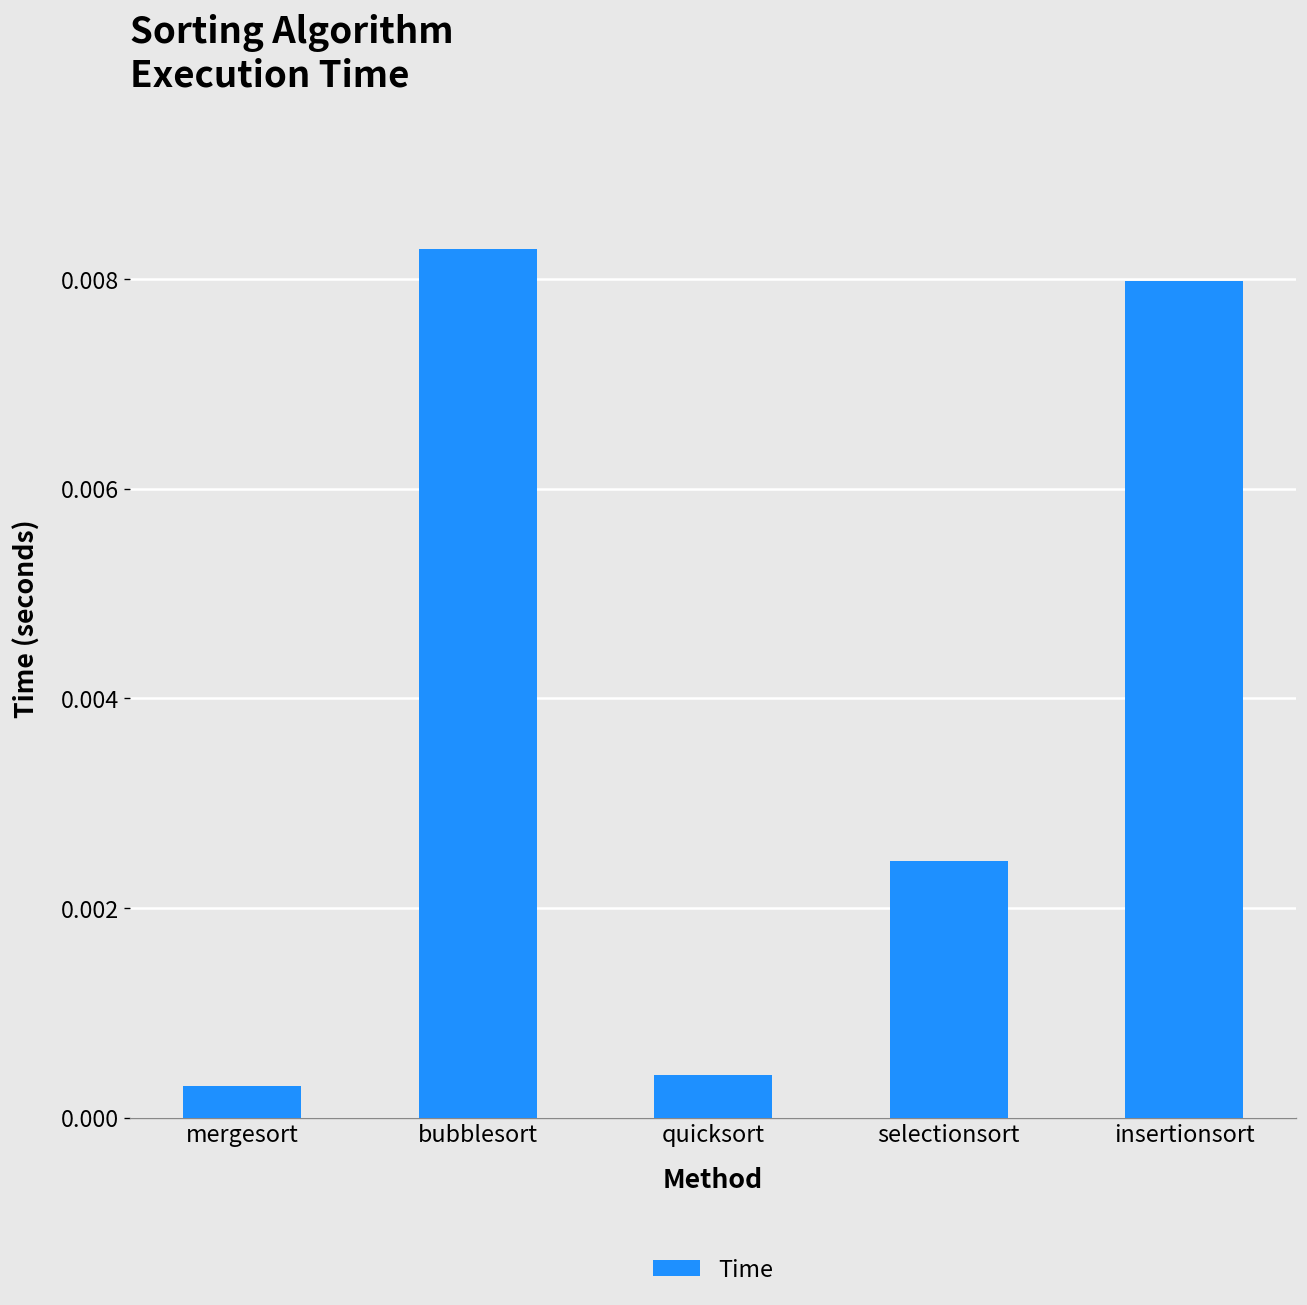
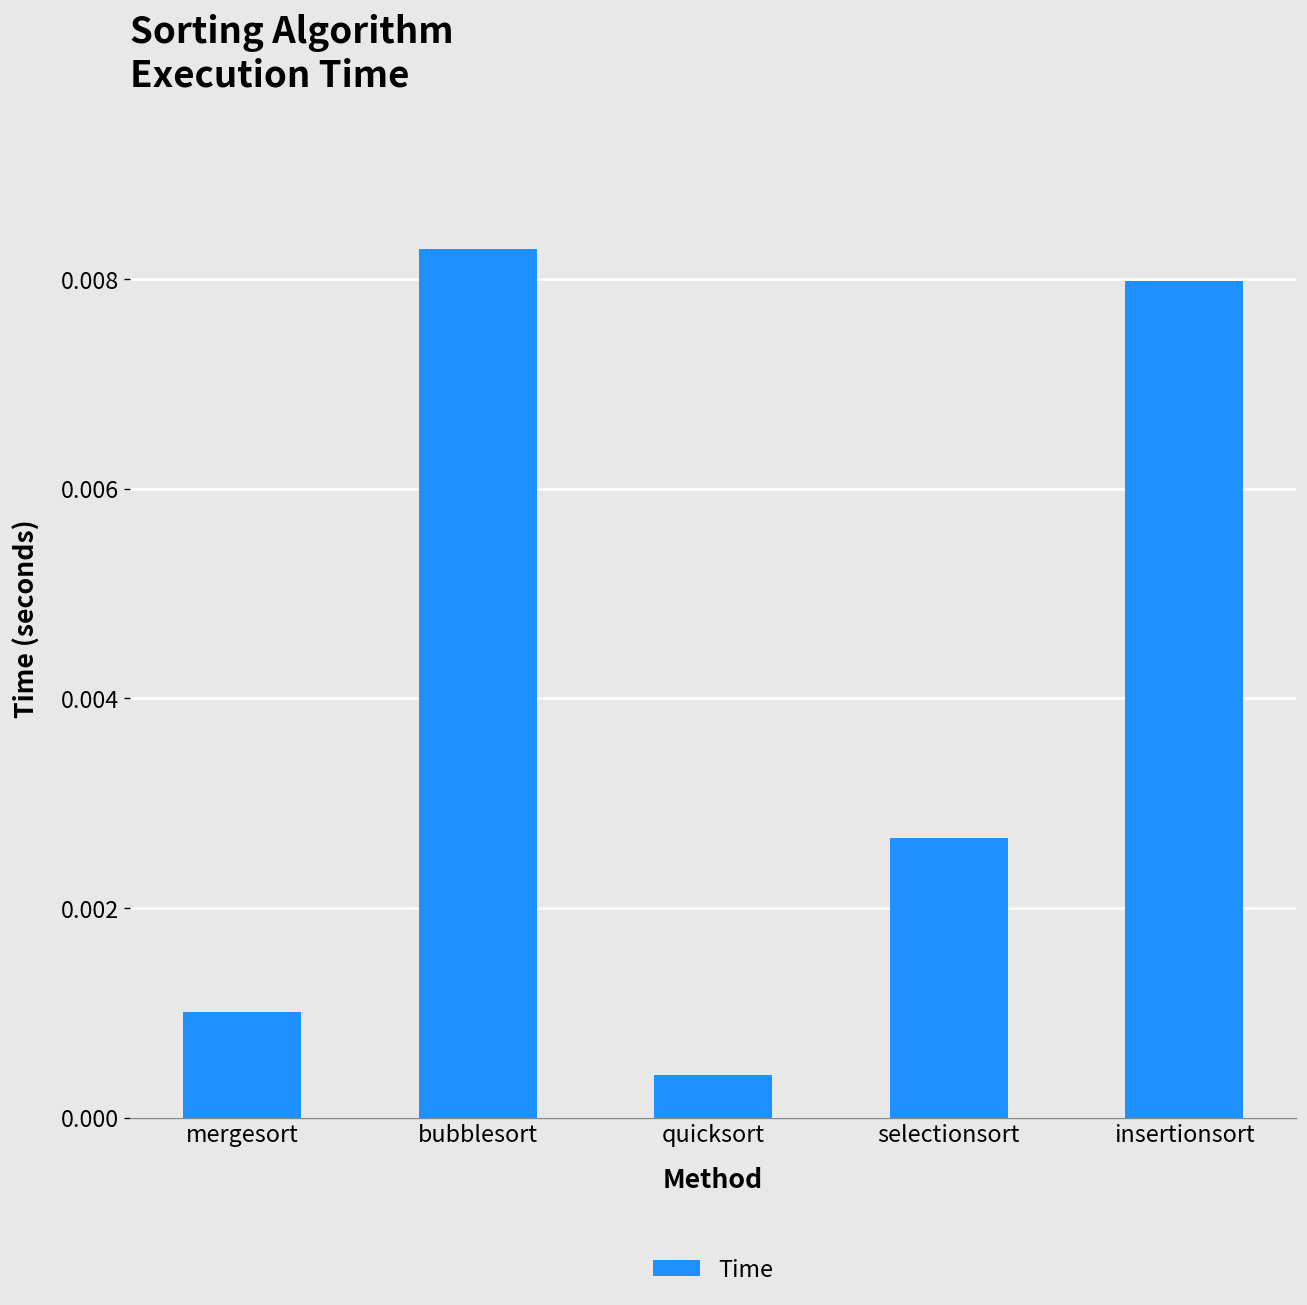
mergesort: 0.0003 -> 0.0010
selectionsort: 0.0024 -> 0.0027
